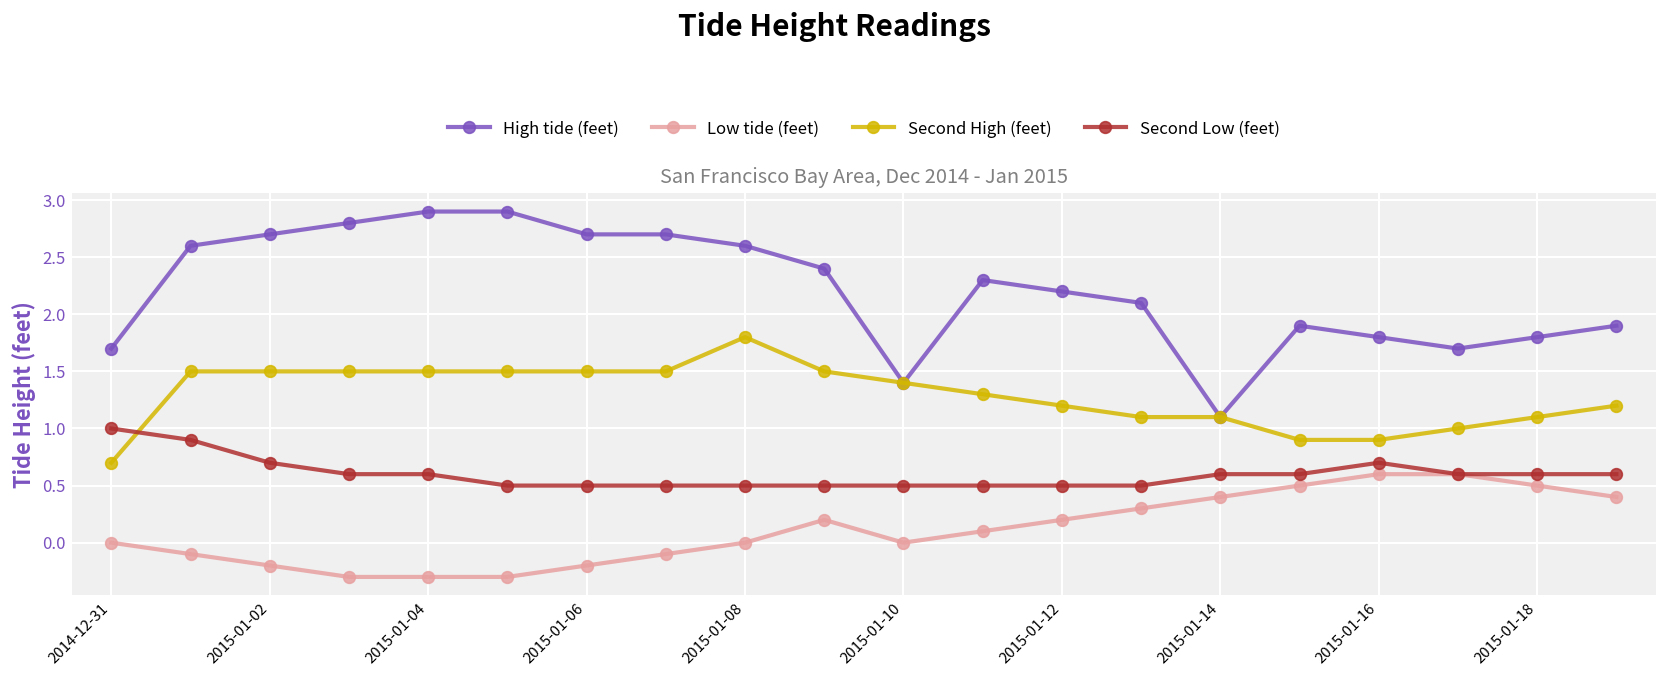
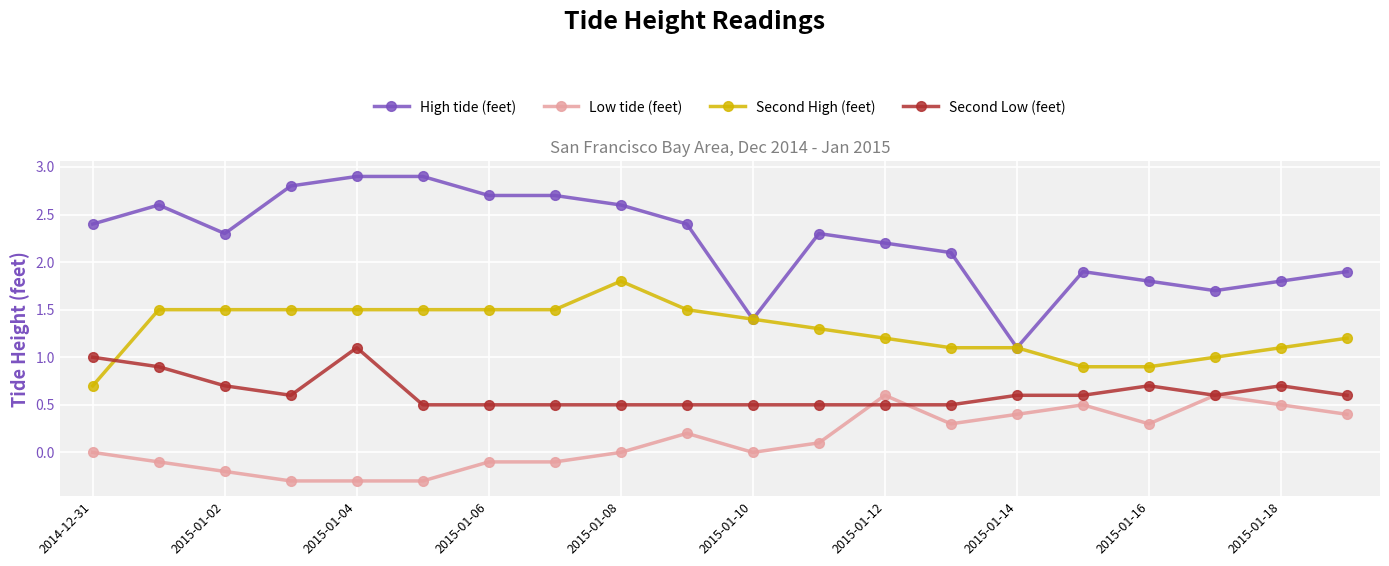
High tide (feet), 2014-12-31: 1.7 -> 2.4
High tide (feet), 2015-01-02: 2.7 -> 2.3
Second Low (feet), 2015-01-04: 0.6 -> 1.1
Low tide (feet), 2015-01-06: -0.2 -> -0.1
Low tide (feet), 2015-01-12: 0.2 -> 0.6
Low tide (feet), 2015-01-16: 0.6 -> 0.3
Second Low (feet), 2015-01-18: 0.6 -> 0.7
